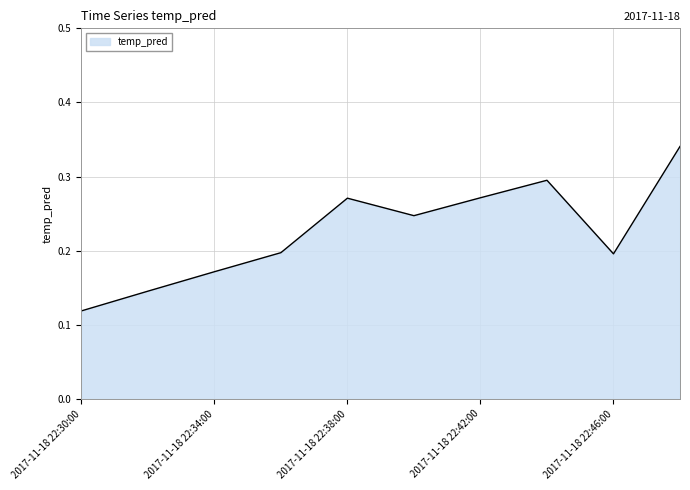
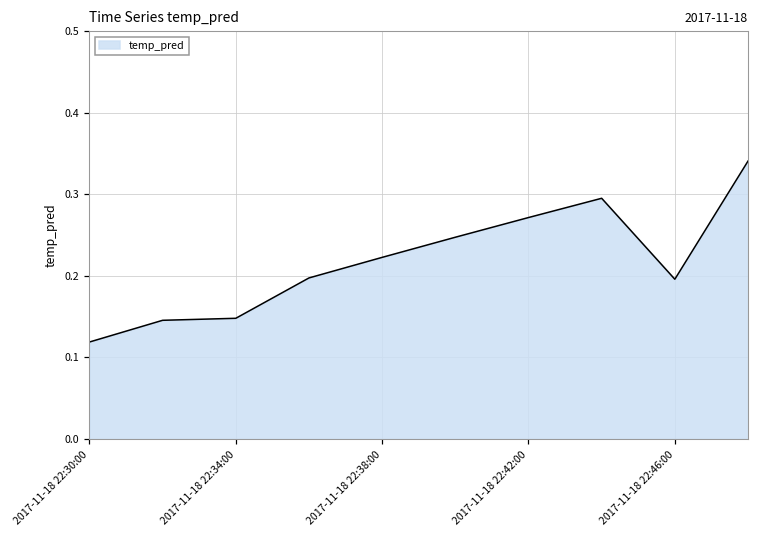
2017-11-18 22:34:00: 0.17 -> 0.15
2017-11-18 22:38:00: 0.27 -> 0.22
